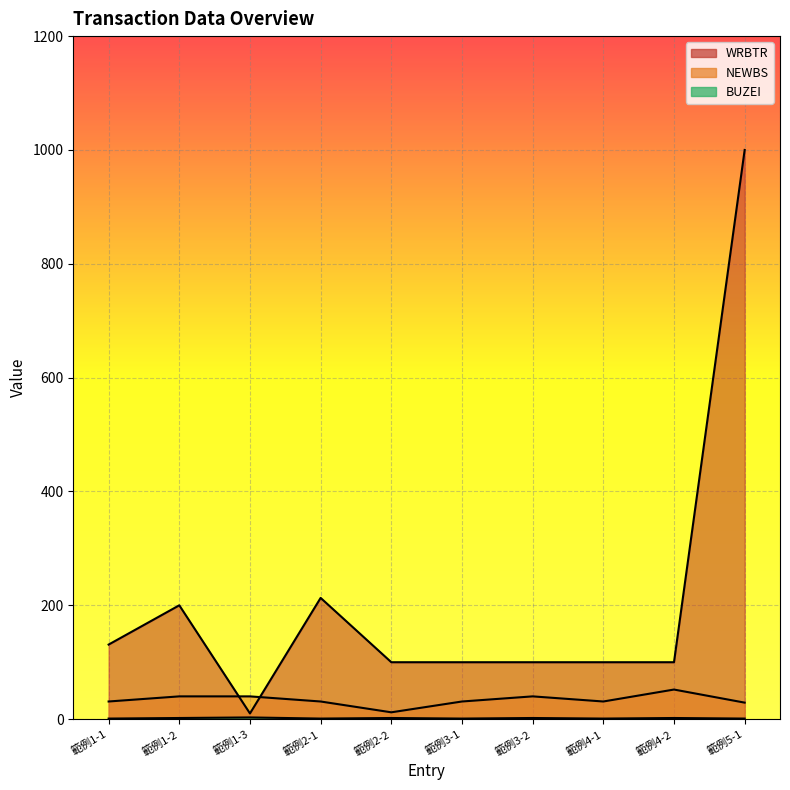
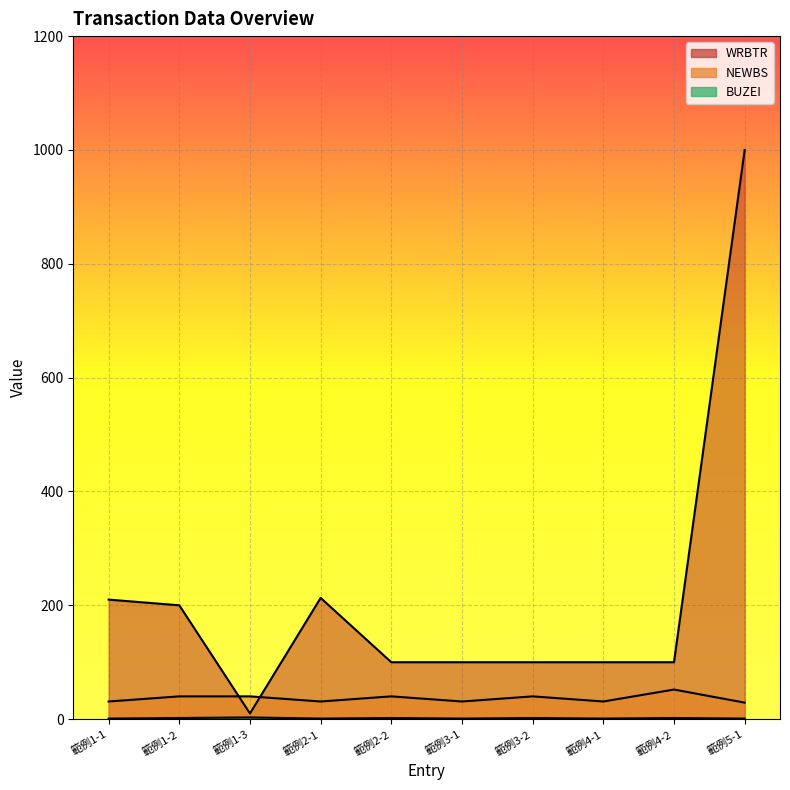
WRBTR, 範例1-1: 130 -> 210
NEWBS, 範例2-2: 10 -> 40
